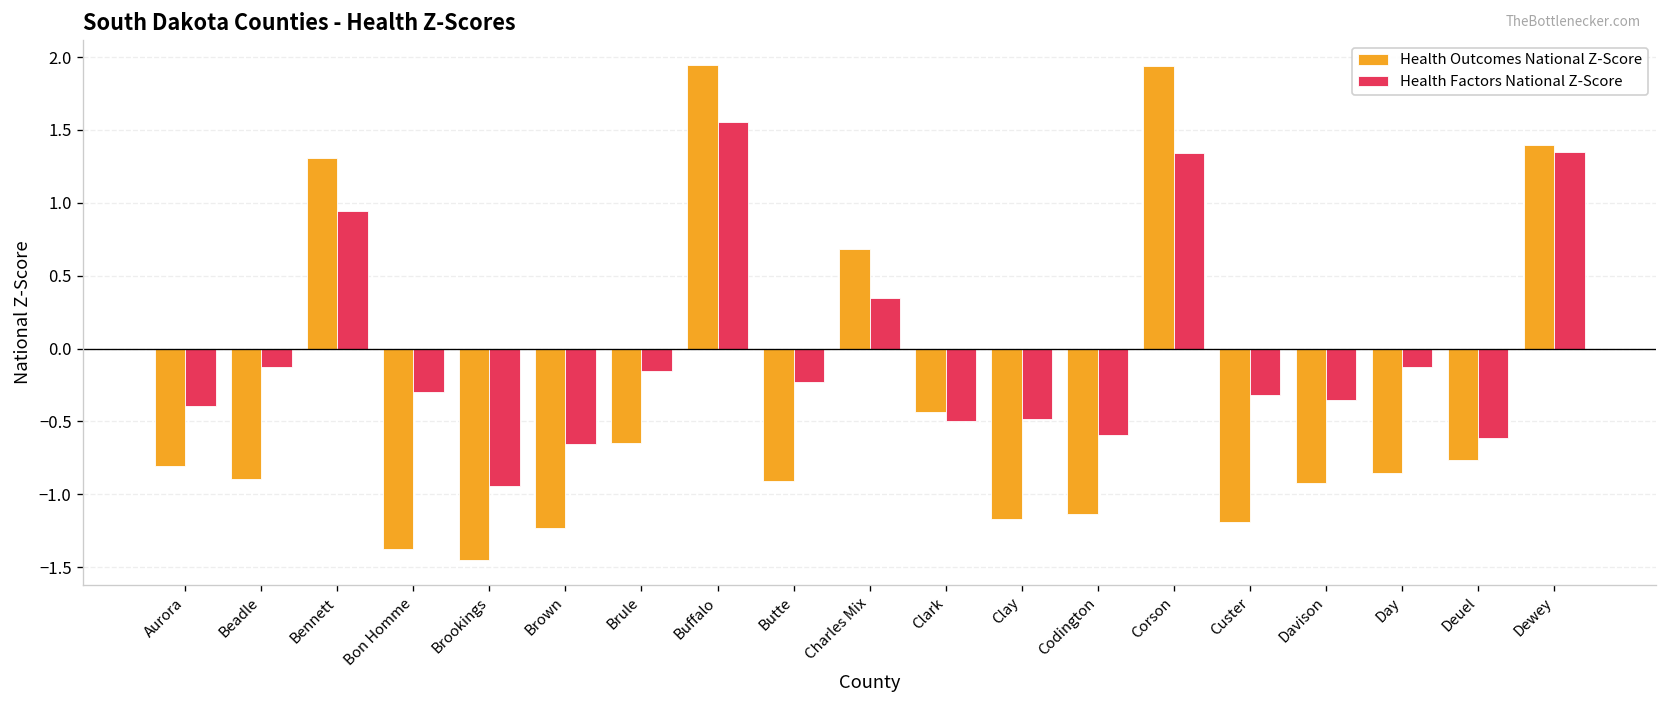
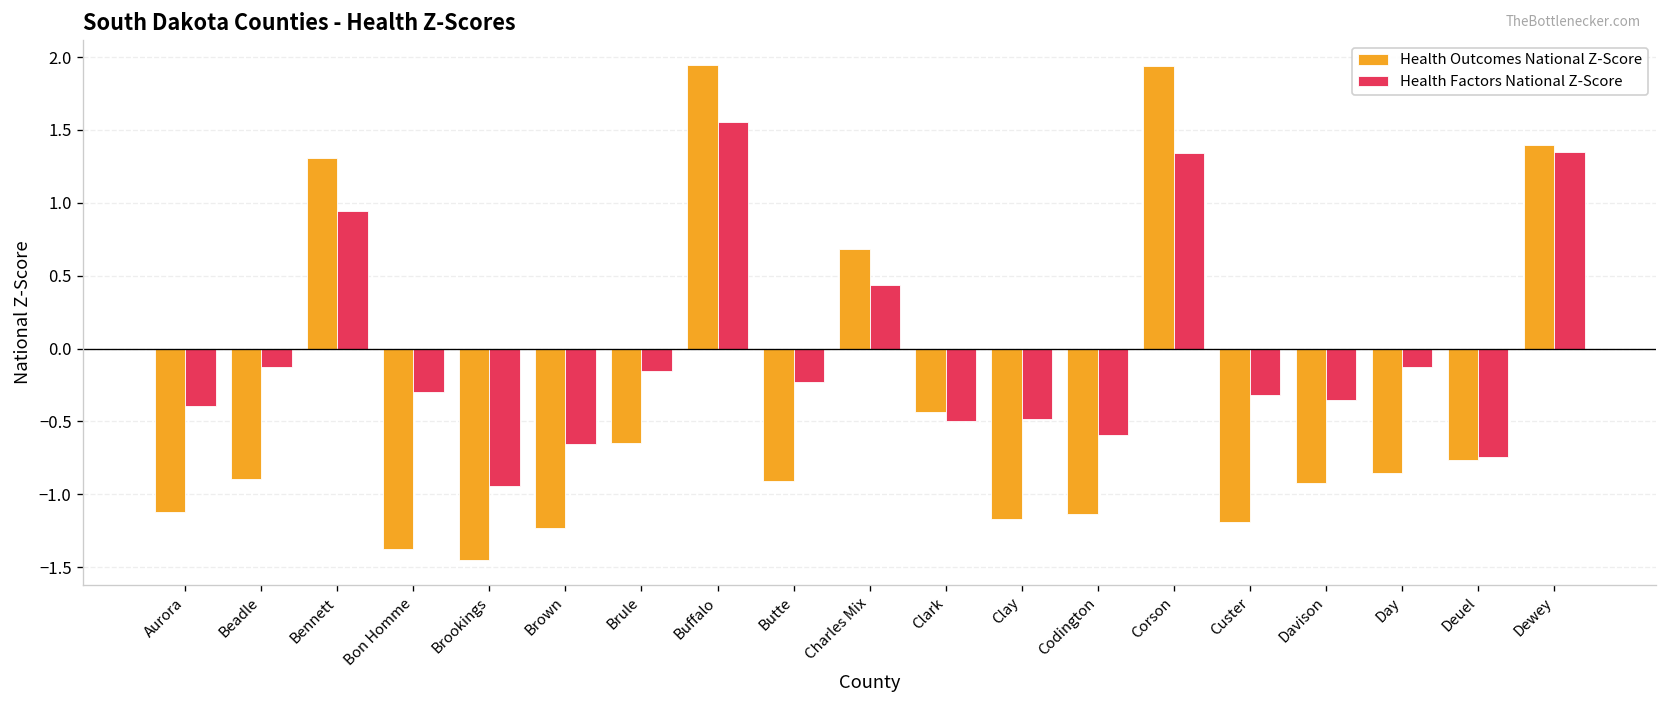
Health Outcomes National Z-Score, Aurora: -0.80 -> -1.12
Health Factors National Z-Score, Charles Mix: 0.35 -> 0.43
Health Factors National Z-Score, Deuel: -0.61 -> -0.75
